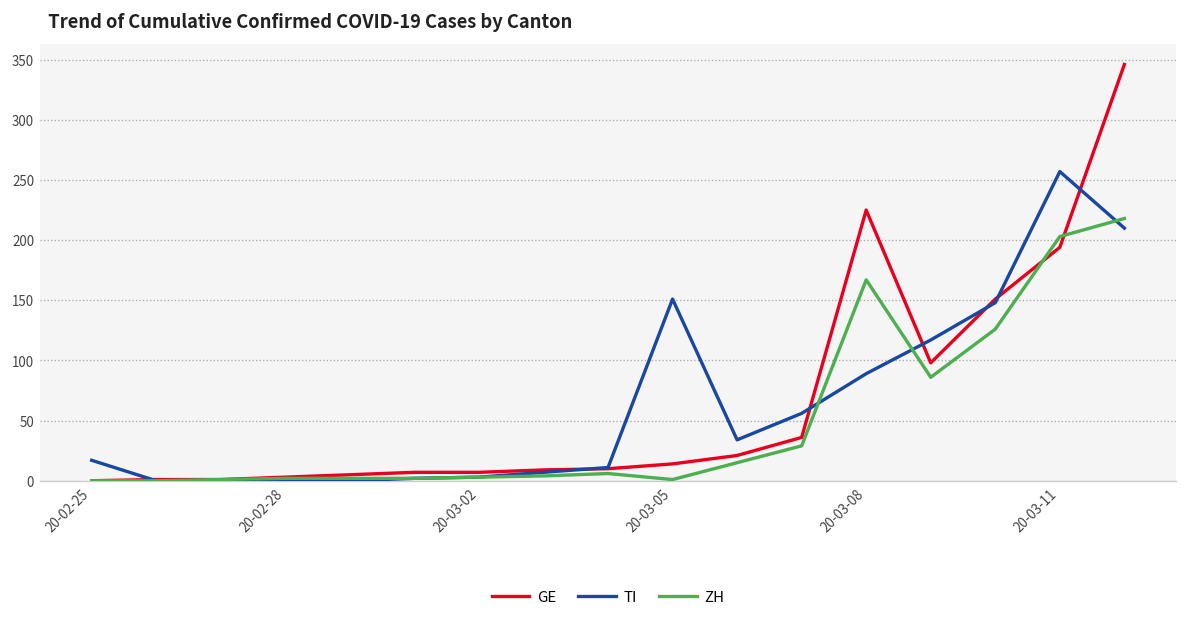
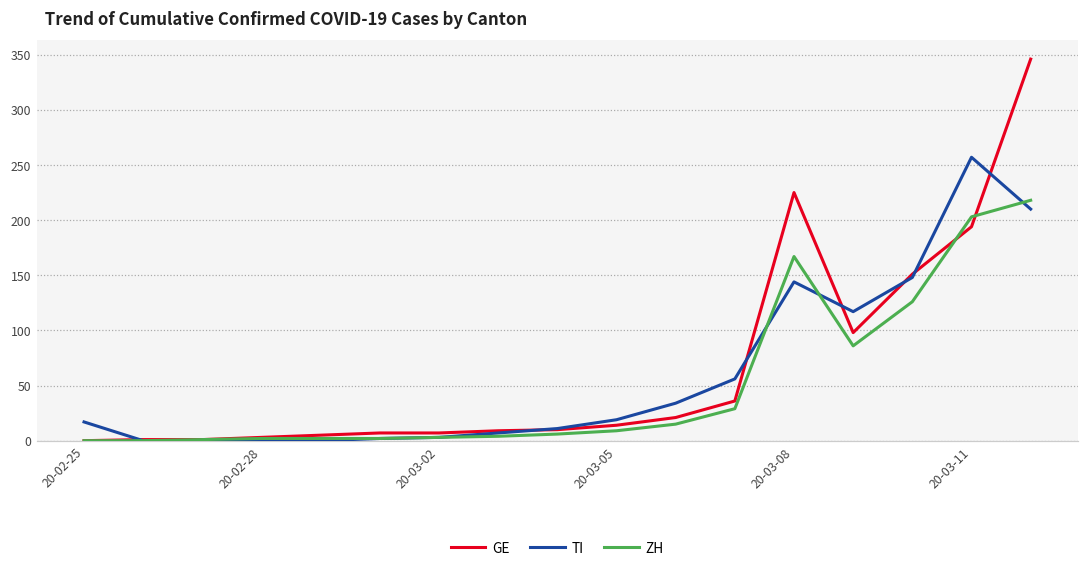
TI, 20-03-05: 151 -> 19
ZH, 20-03-05: 1 -> 9
TI, 20-03-08: 89 -> 144
